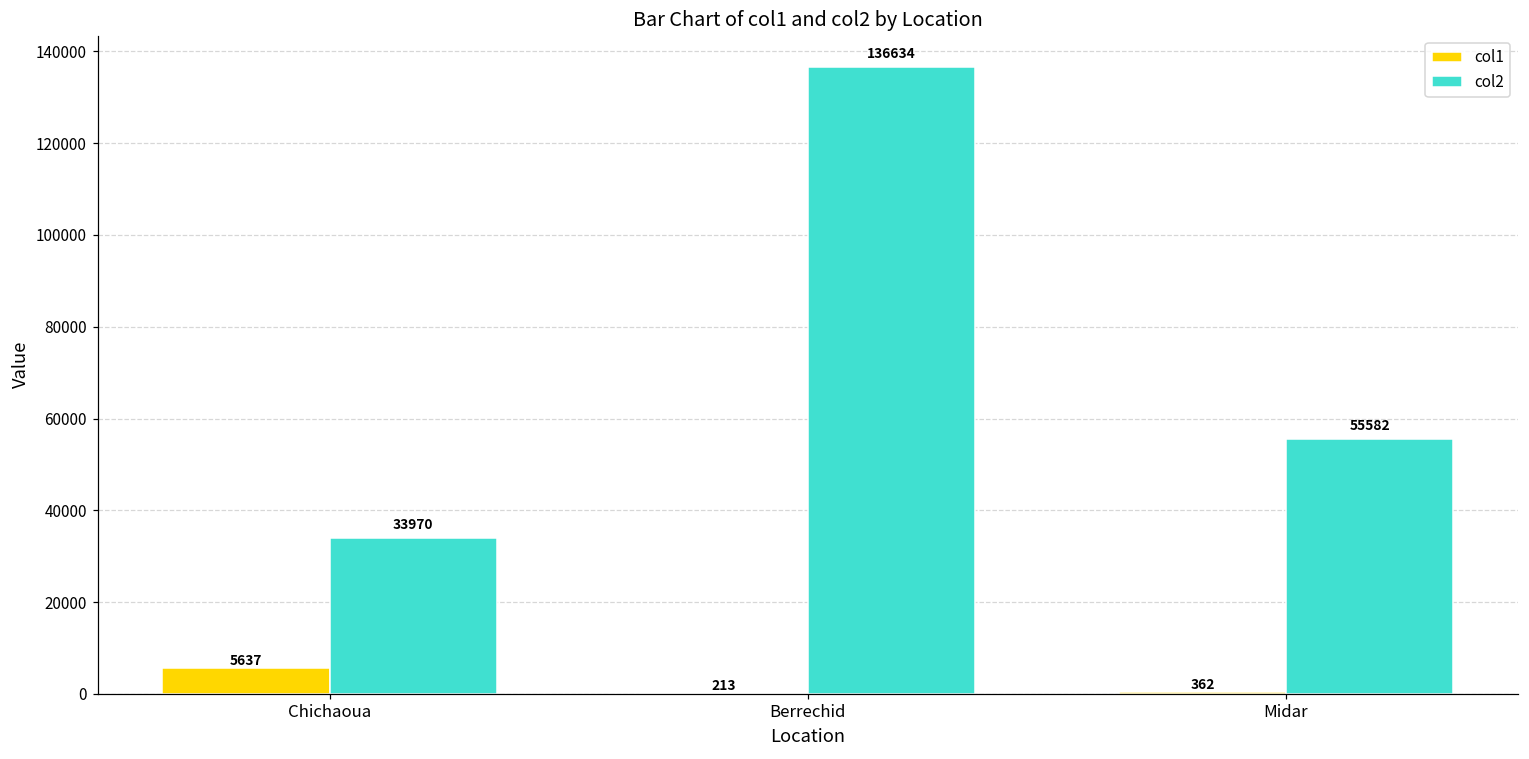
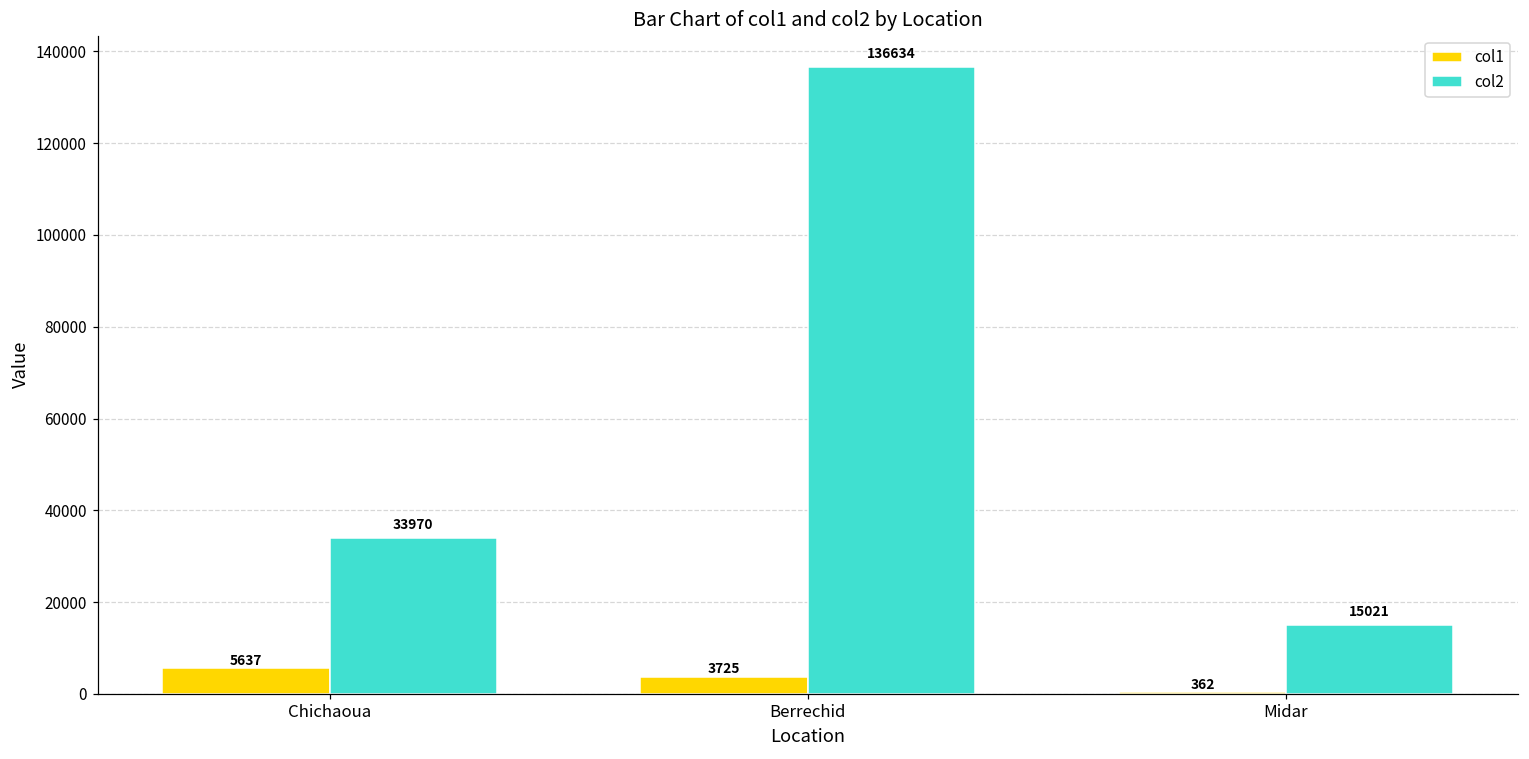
col1, Berrechid: 213 -> 3725
col2, Midar: 55582 -> 15021
